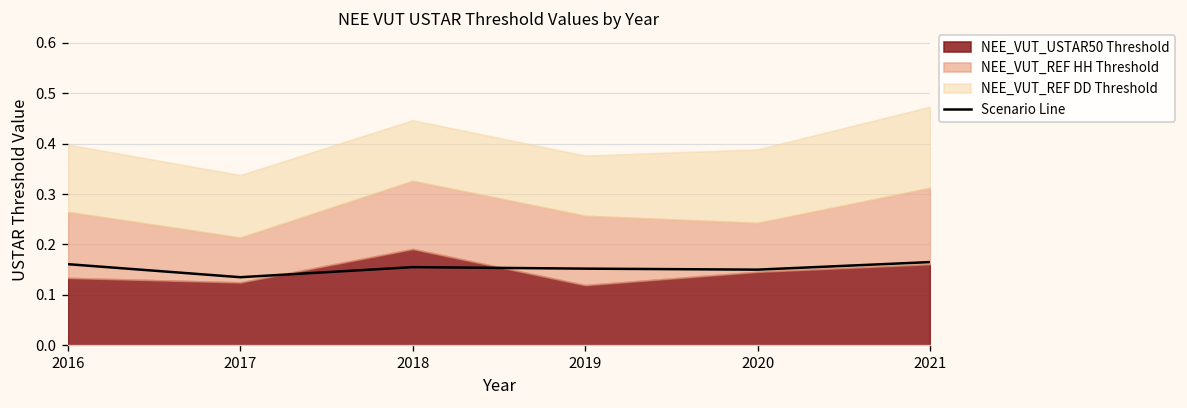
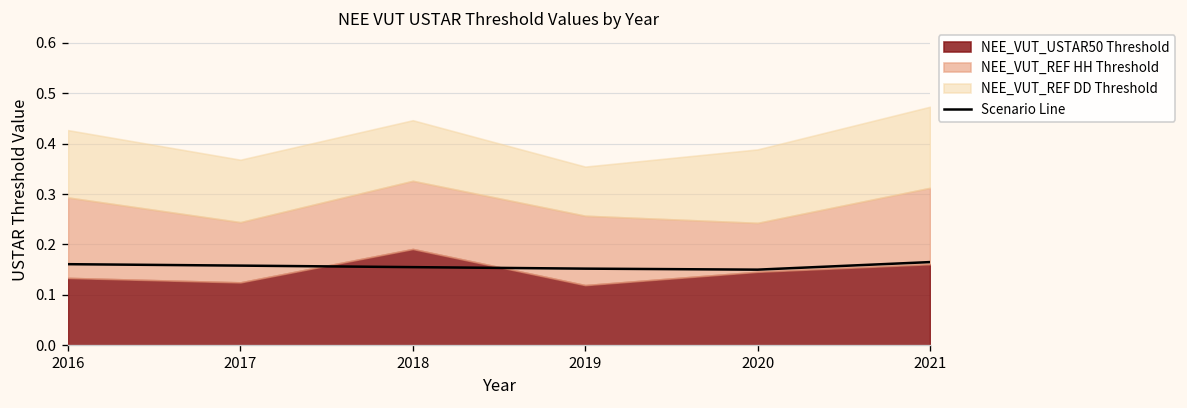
NEE_VUT_REF HH Threshold, 2016: 0.13 -> 0.16
Scenario Line, 2017: 0.14 -> 0.16
NEE_VUT_REF HH Threshold, 2017: 0.09 -> 0.12
NEE_VUT_REF DD Threshold, 2019: 0.12 -> 0.10
